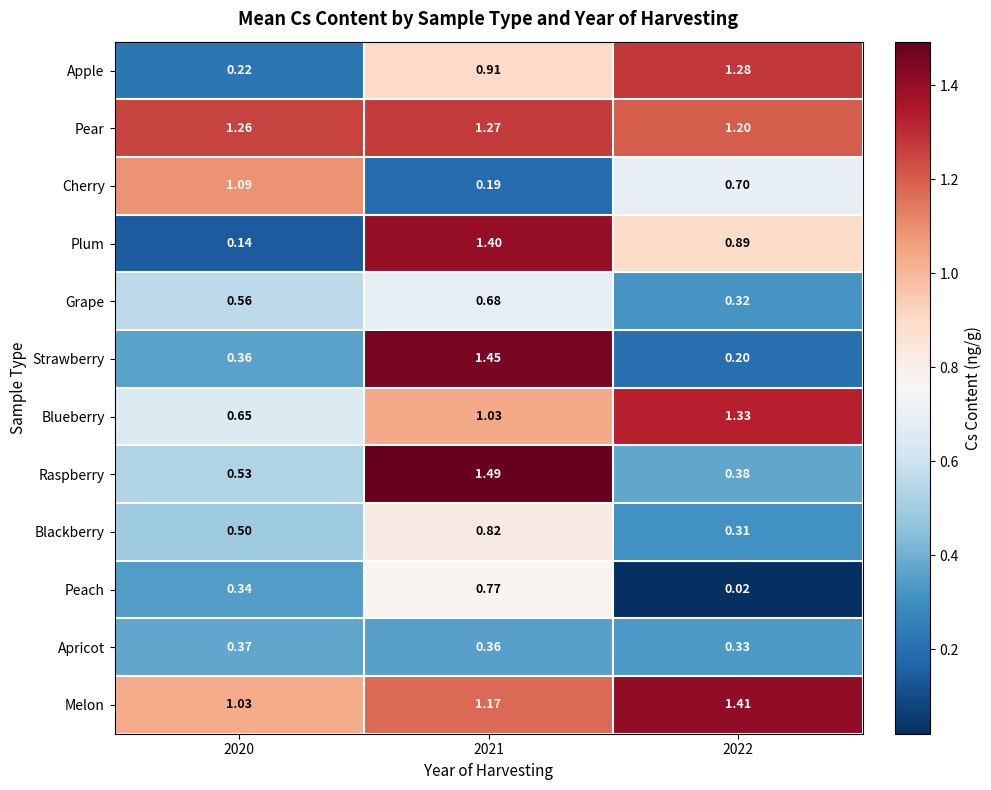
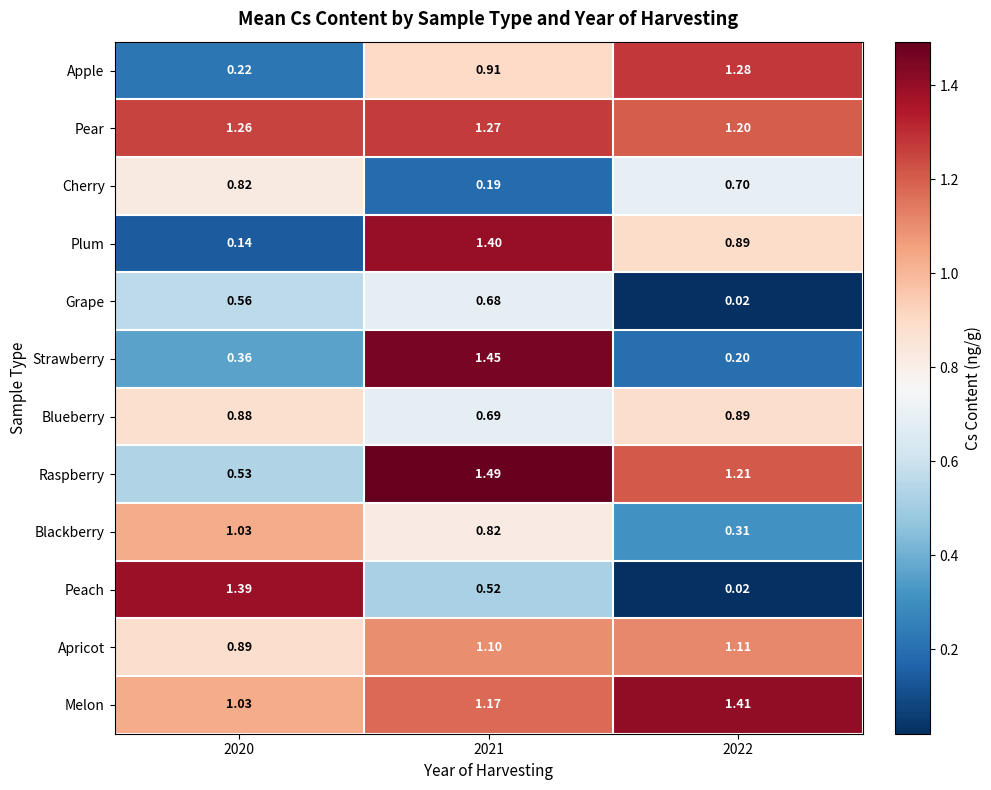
Cherry, 2020: 1.09 -> 0.82
Grape, 2022: 0.32 -> 0.02
Blueberry, 2020: 0.65 -> 0.88
Blueberry, 2021: 1.03 -> 0.69
Blueberry, 2022: 1.33 -> 0.89
Raspberry, 2022: 0.38 -> 1.21
Blackberry, 2020: 0.50 -> 1.03
Peach, 2020: 0.34 -> 1.39
Peach, 2021: 0.77 -> 0.52
Apricot, 2020: 0.37 -> 0.89
Apricot, 2021: 0.36 -> 1.10
Apricot, 2022: 0.33 -> 1.11
